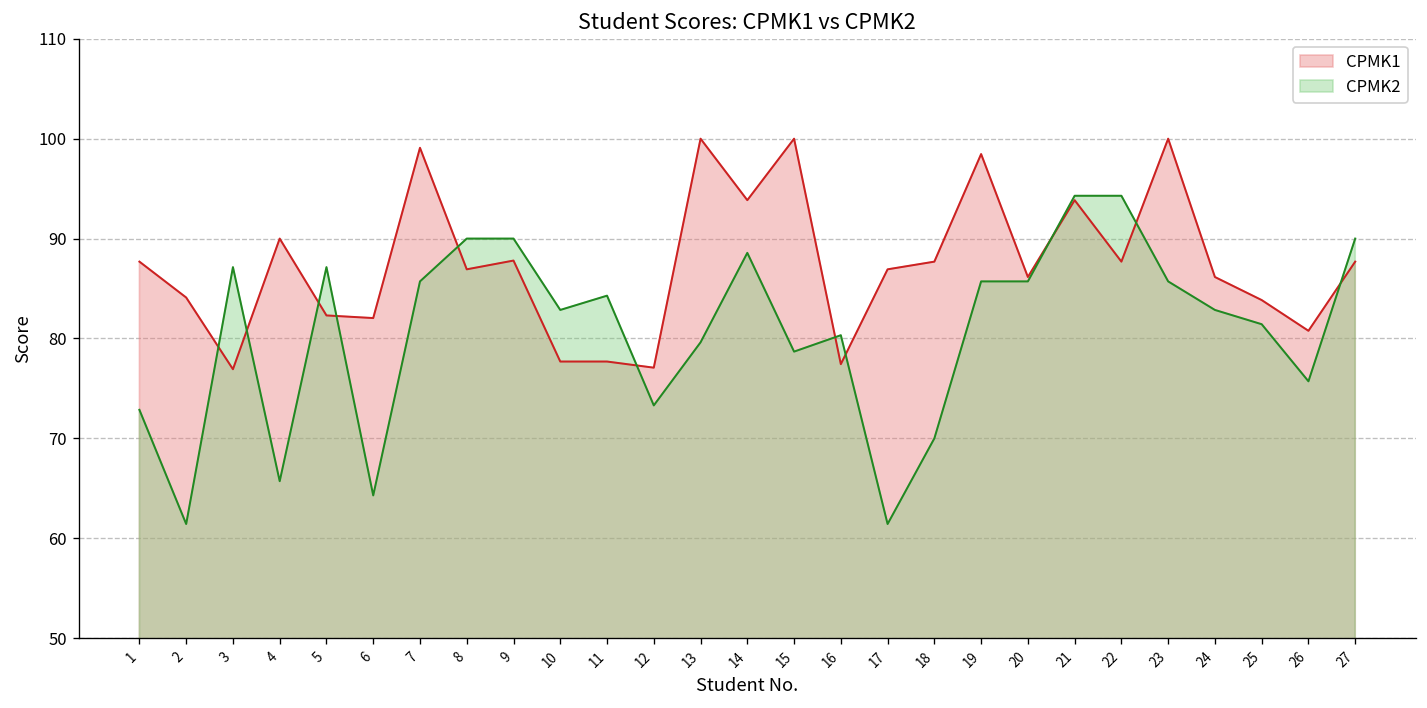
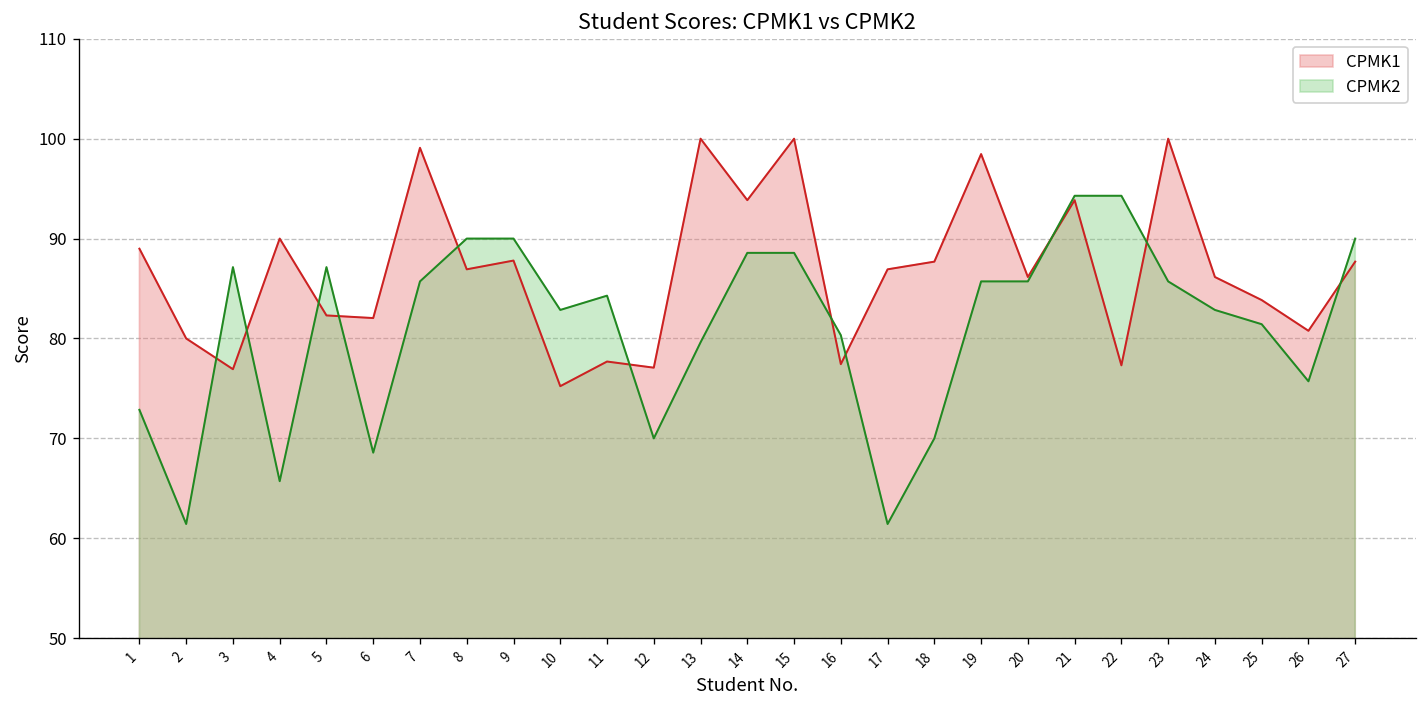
CPMK1, 1: 88 -> 89
CPMK1, 2: 84 -> 80
CPMK2, 6: 64 -> 69
CPMK1, 10: 78 -> 75
CPMK2, 12: 73 -> 70
CPMK2, 15: 79 -> 89
CPMK1, 22: 88 -> 77
